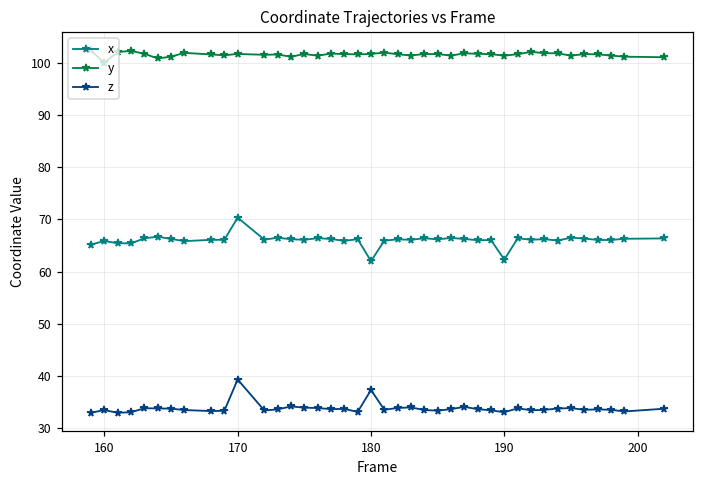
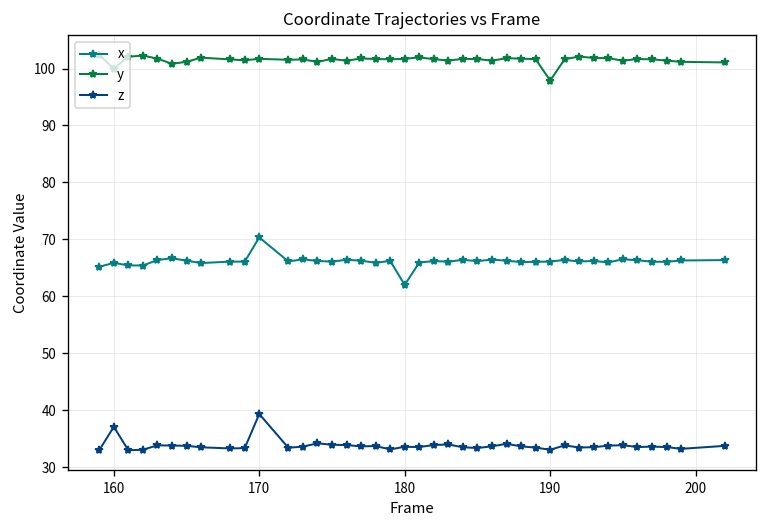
z, 160: 33 -> 37
z, 180: 37 -> 34
x, 190: 62 -> 66
y, 190: 101 -> 98
